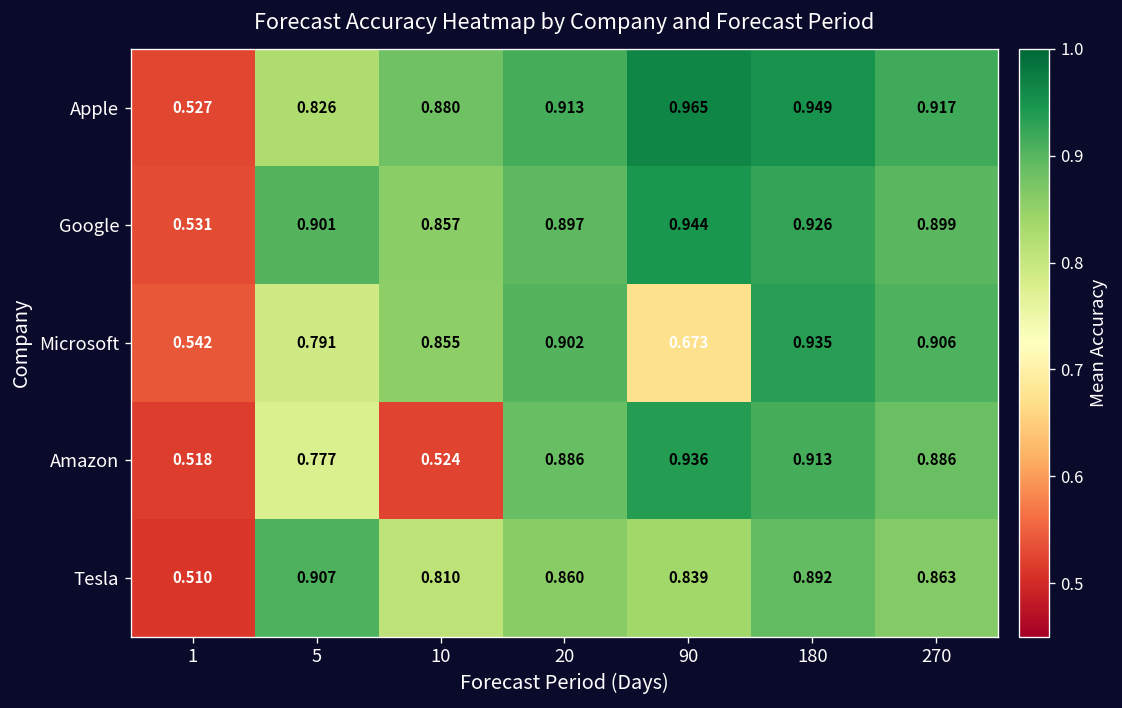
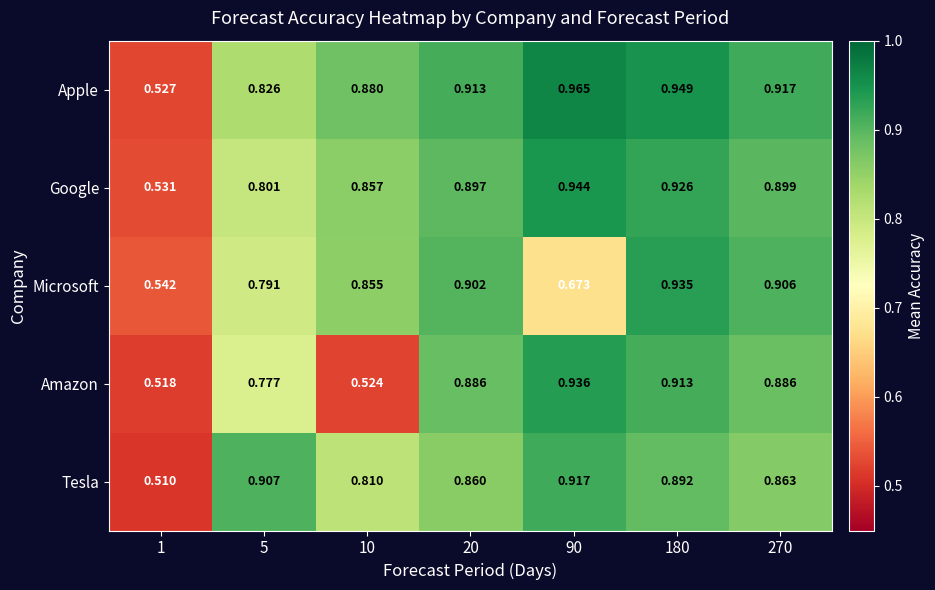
Google, 5: 0.901 -> 0.801
Tesla, 90: 0.839 -> 0.917
